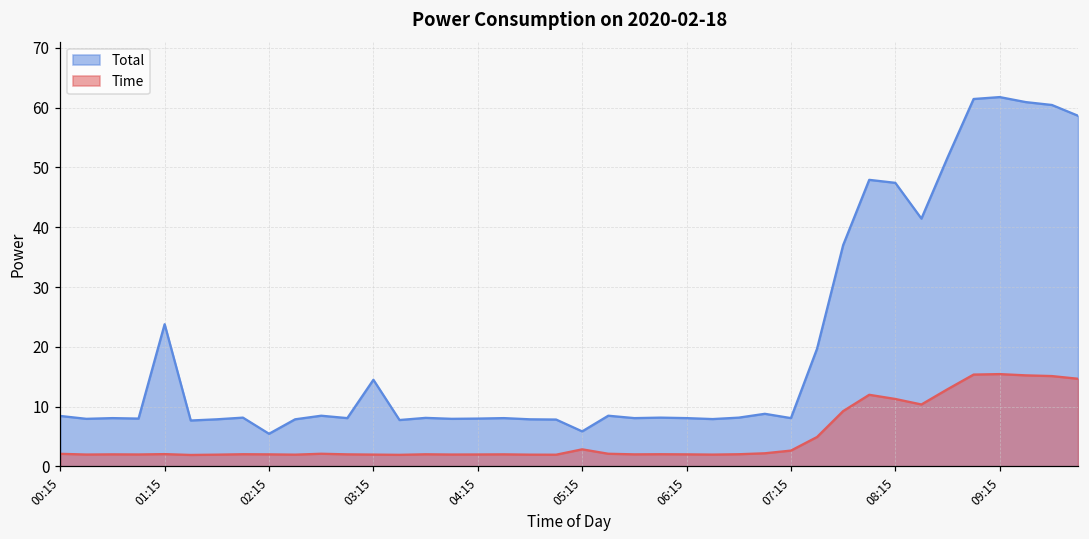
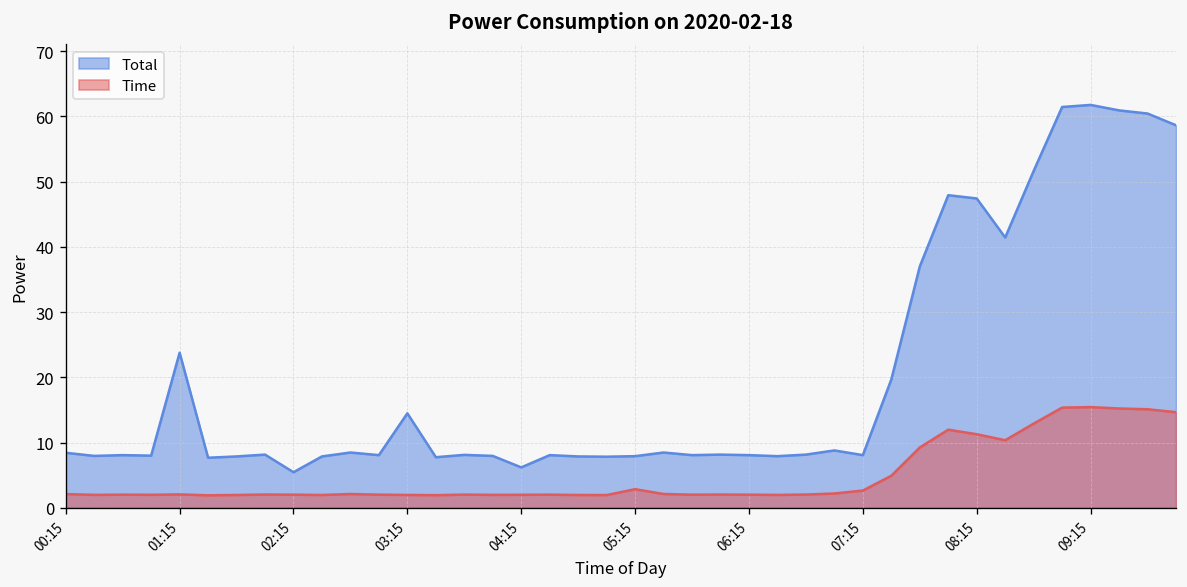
Total, 04:15: 8 -> 6
Total, 05:15: 6 -> 8
